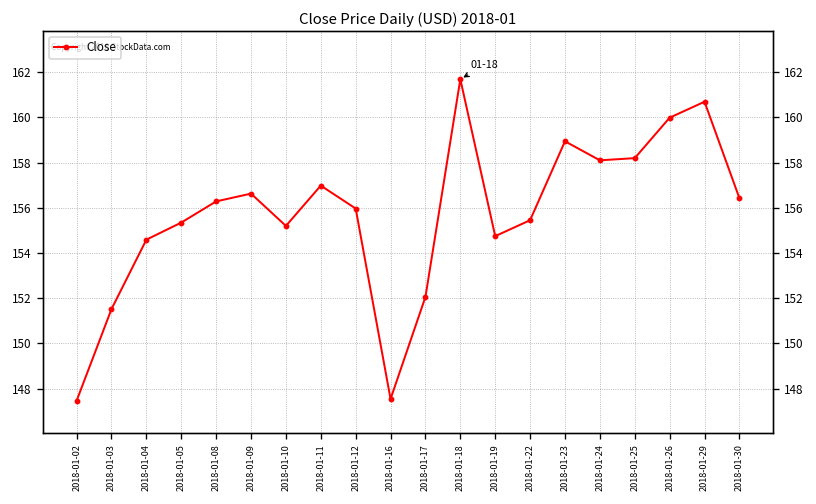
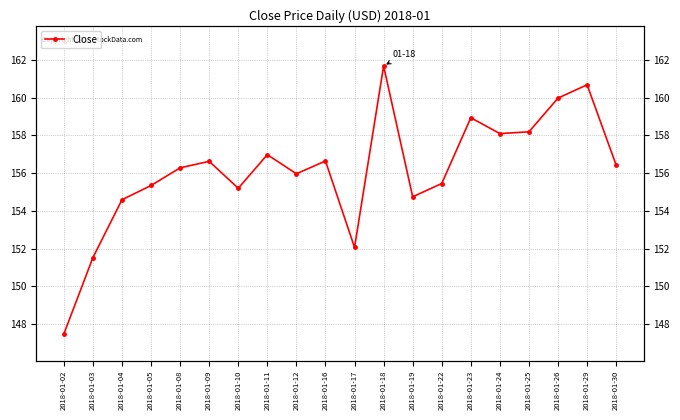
2018-01-16: 147.5 -> 156.6
